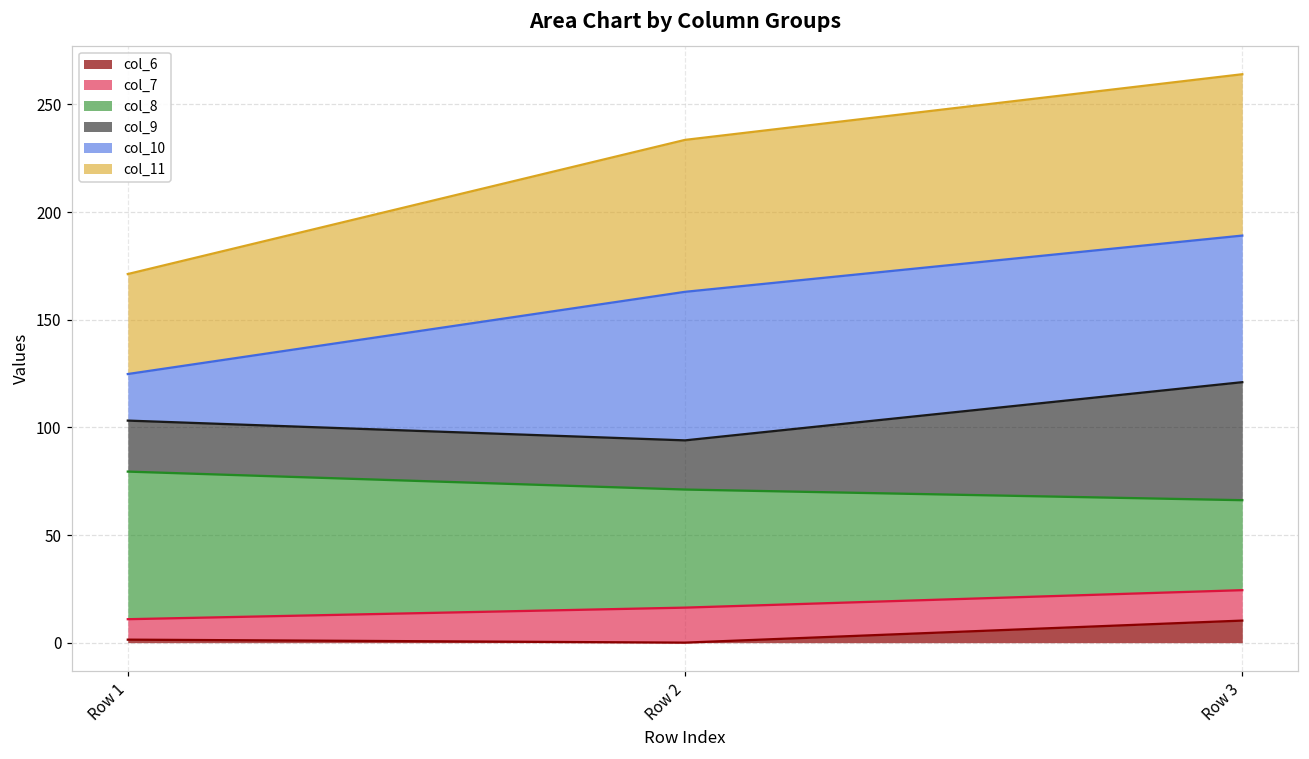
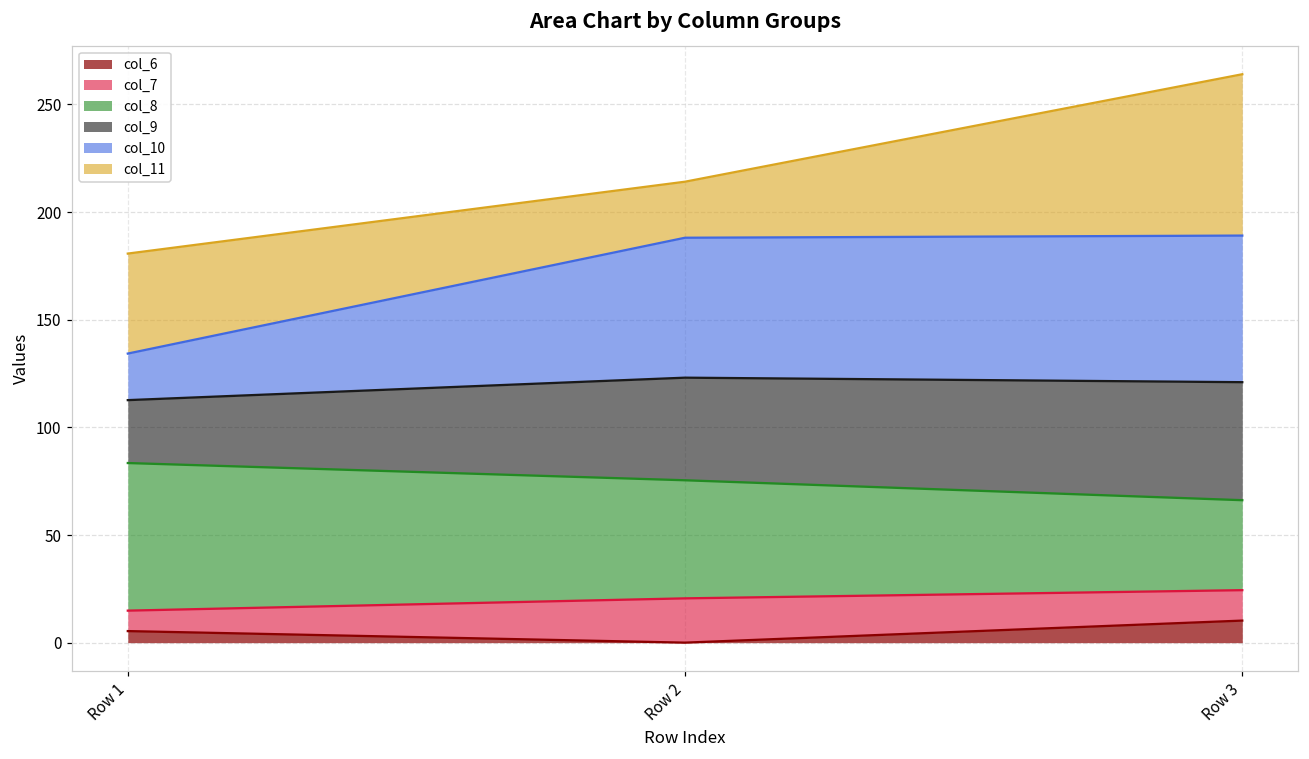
col_6, Row 1: 1 -> 5
col_9, Row 1: 24 -> 29
col_7, Row 2: 16 -> 21
col_9, Row 2: 23 -> 48
col_10, Row 2: 69 -> 65
col_11, Row 2: 71 -> 26
